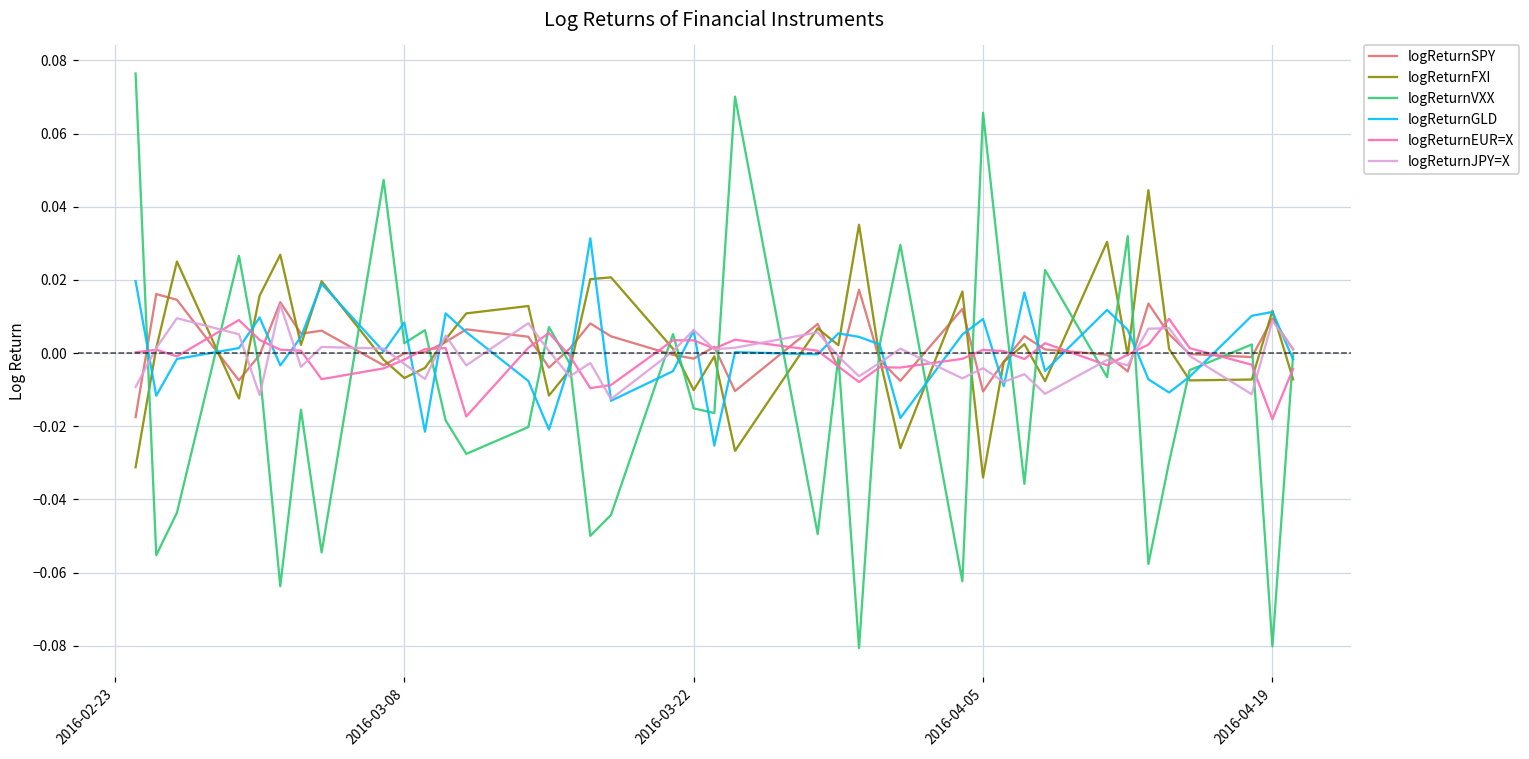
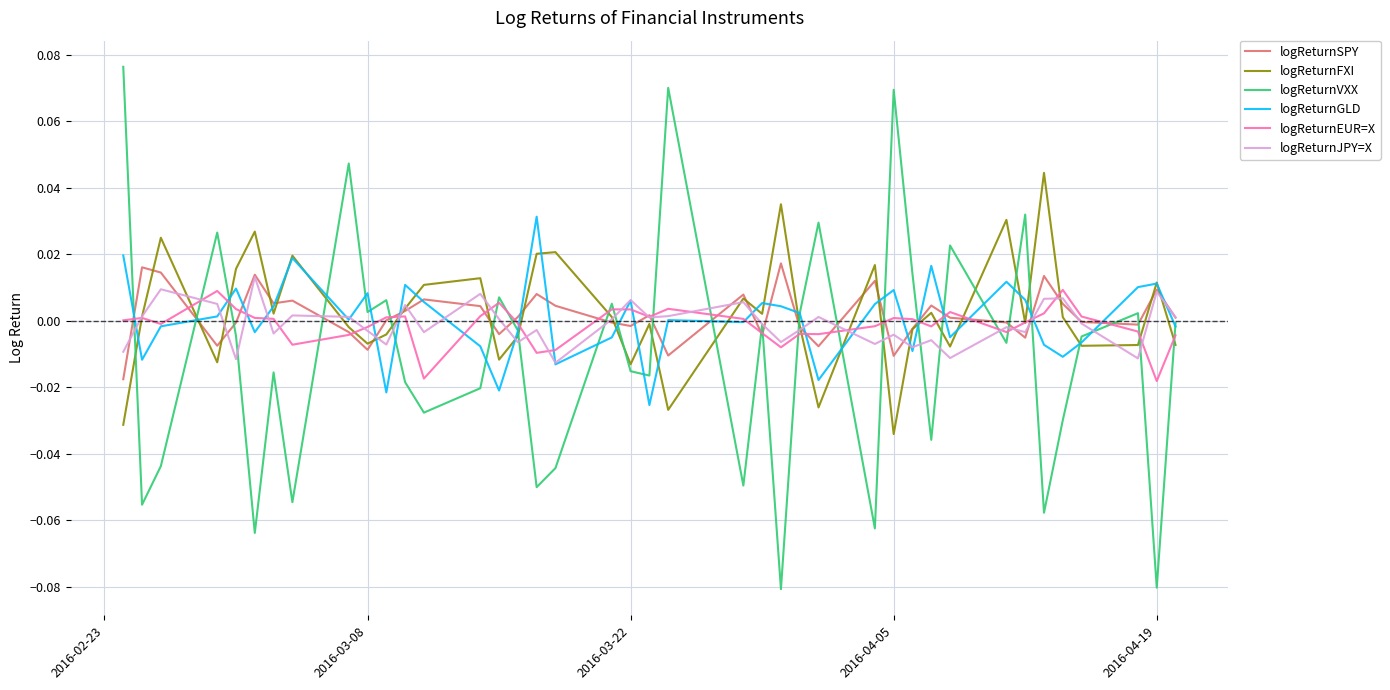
logReturnSPY, 2016-03-08: 0.000 -> -0.009
logReturnFXI, 2016-03-22: -0.010 -> -0.013
logReturnVXX, 2016-04-05: 0.066 -> 0.070
